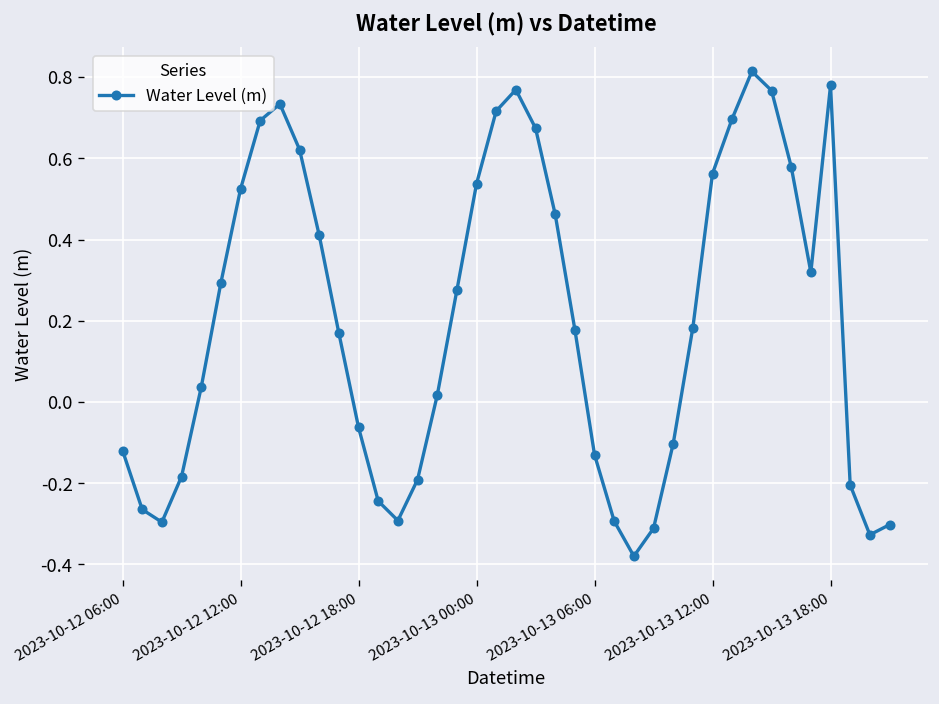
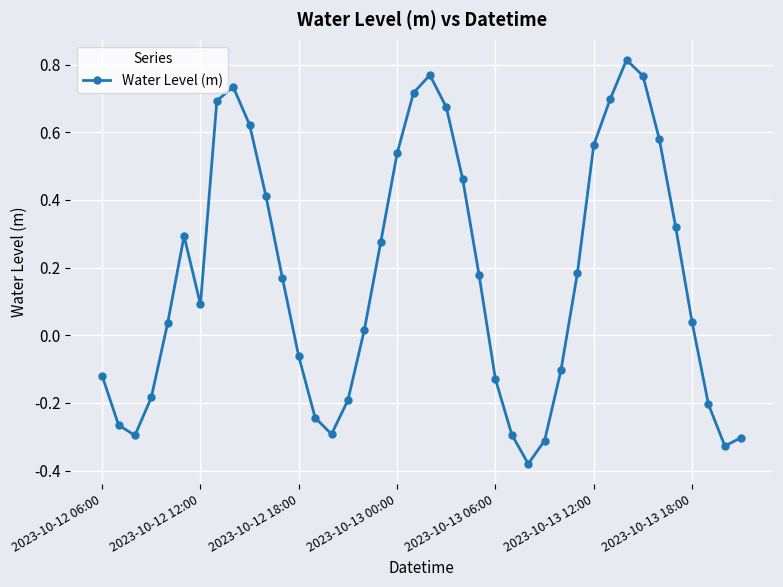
2023-10-12 12:00: 0.52 -> 0.09
2023-10-13 18:00: 0.78 -> 0.04
